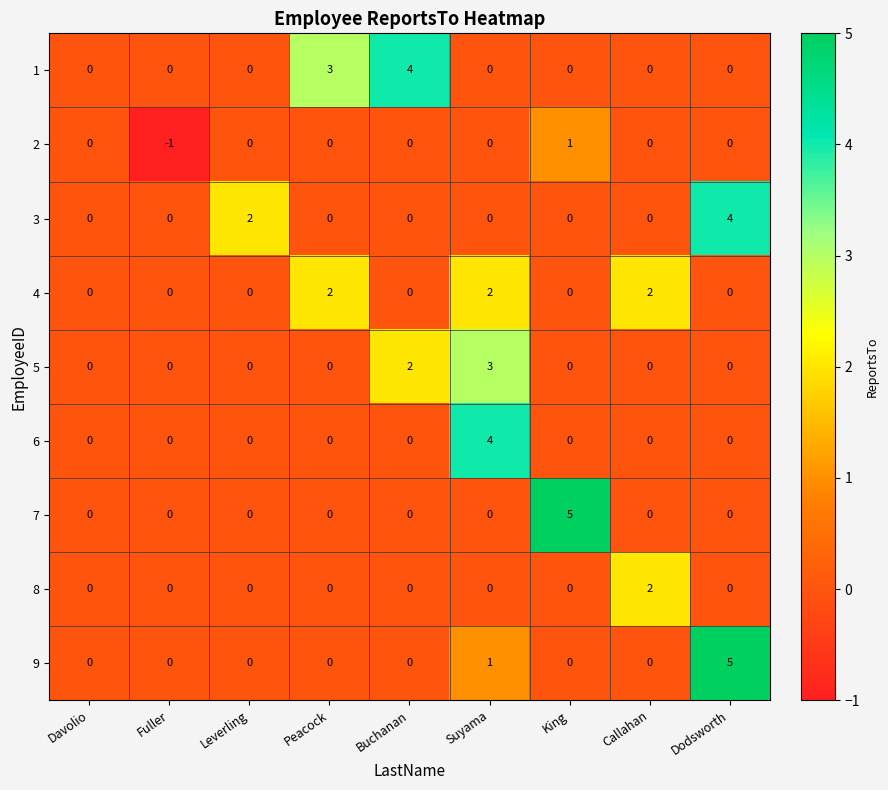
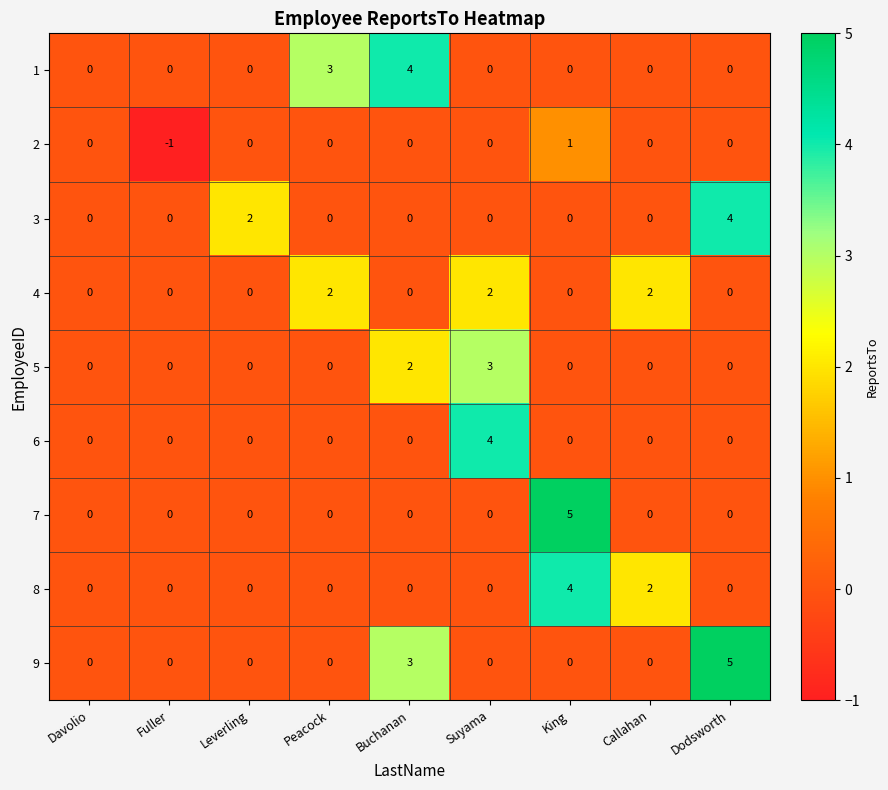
8, King: 0 -> 4
9, Buchanan: 0 -> 3
9, Suyama: 1 -> 0
